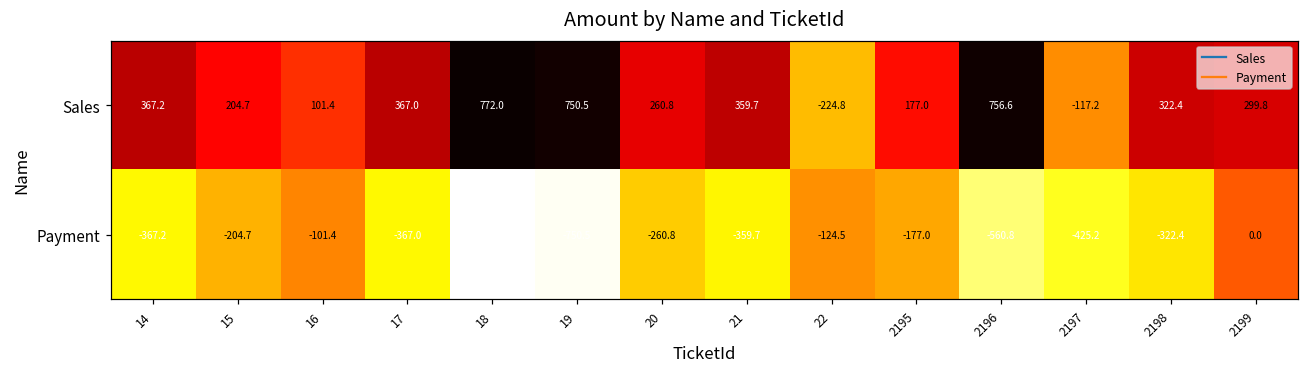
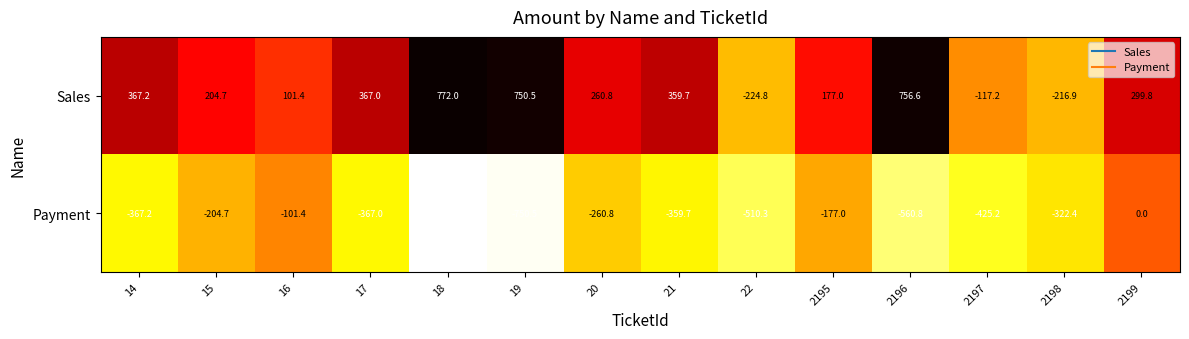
Sales, 2198: 322.4 -> -216.9
Payment, 22: -124.5 -> -510.3
